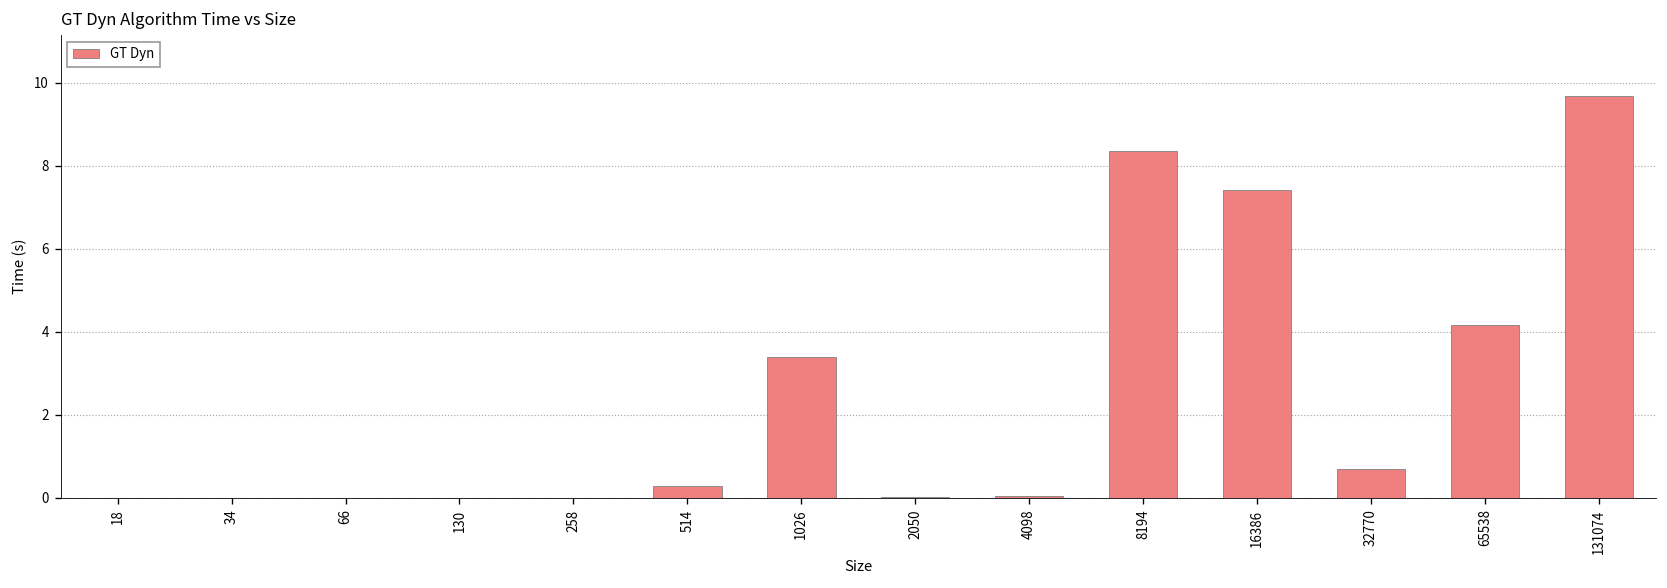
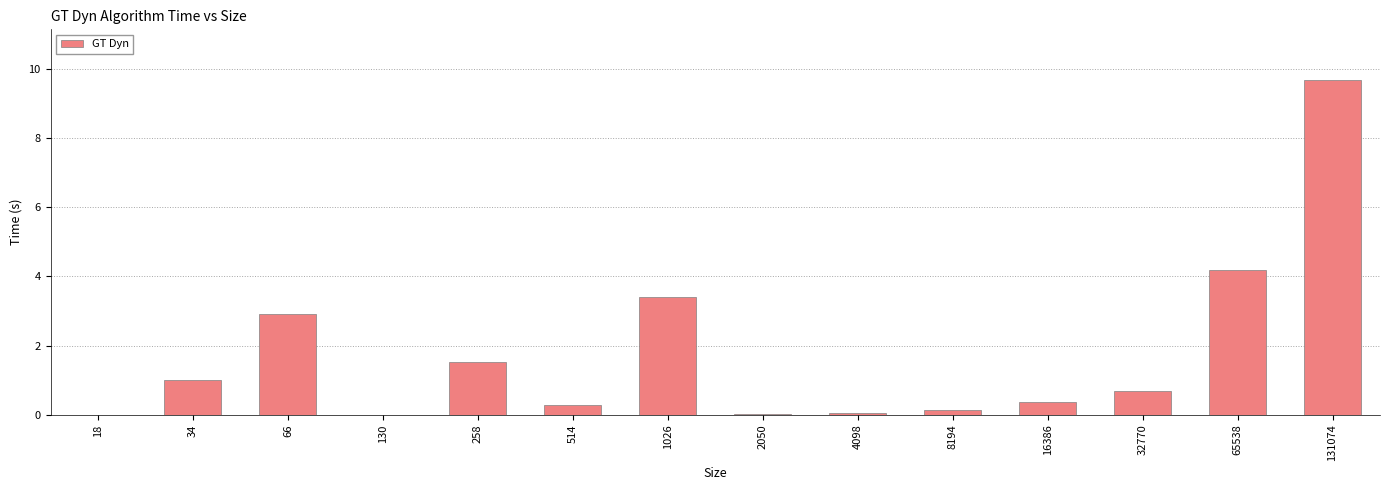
34: 0 -> 1
66: 0.0 -> 2.9
258: 0.0 -> 1.5
8194: 8.3 -> 0.1
16386: 7.4 -> 0.4
